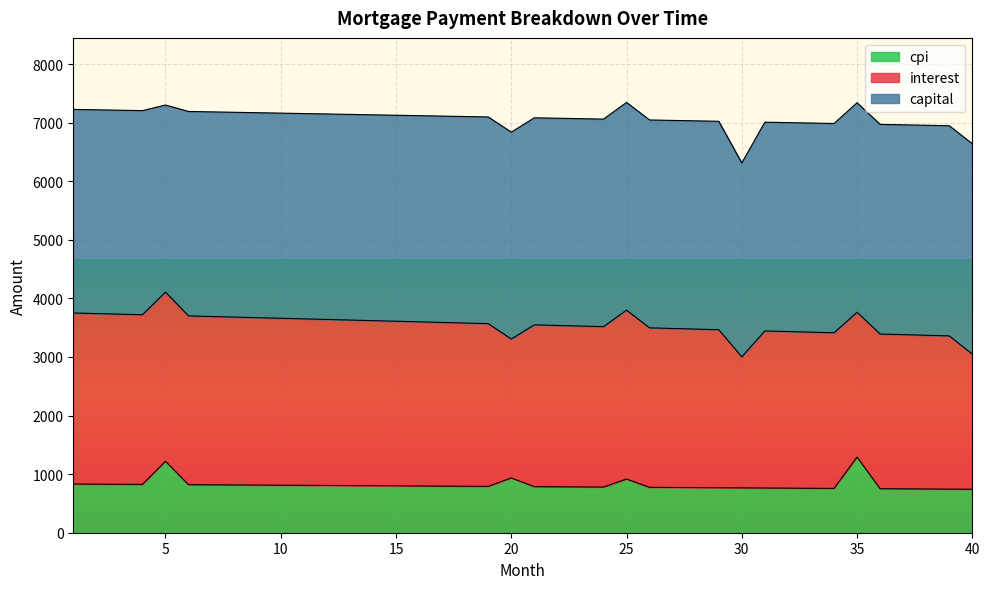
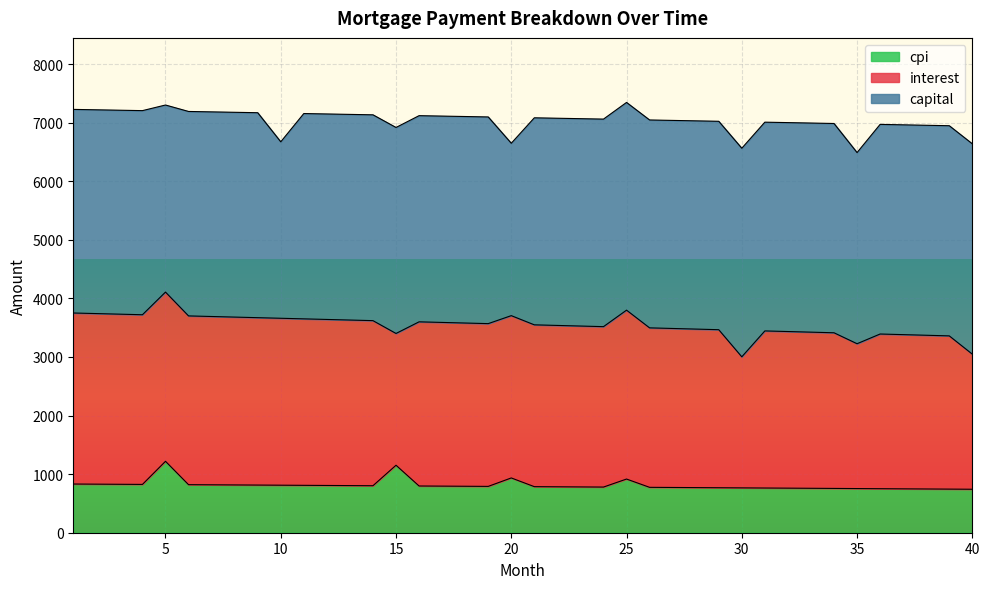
capital, 10: 3500 -> 3000
cpi, 15: 800 -> 1200
interest, 15: 2800 -> 2200
interest, 20: 2400 -> 2800
capital, 20: 3500 -> 2900
capital, 30: 3300 -> 3600
cpi, 35: 1300 -> 800
capital, 35: 3600 -> 3300
